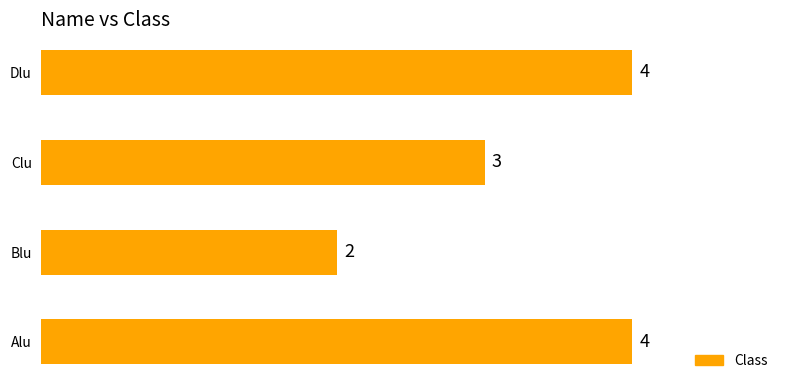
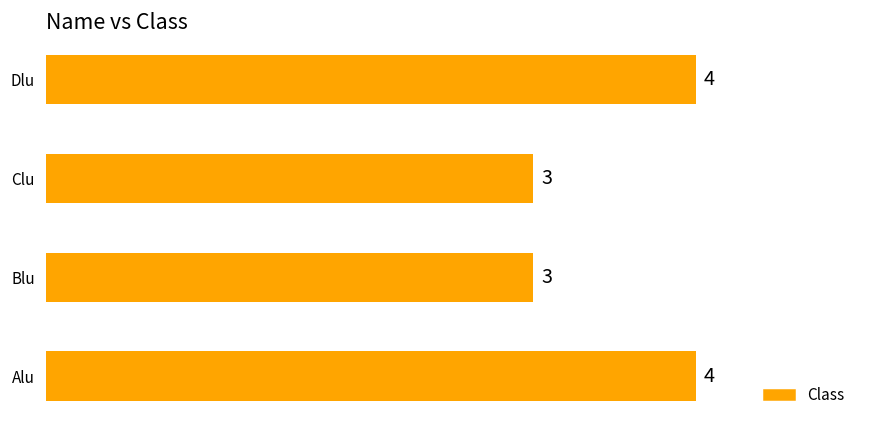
Blu: 2 -> 3
